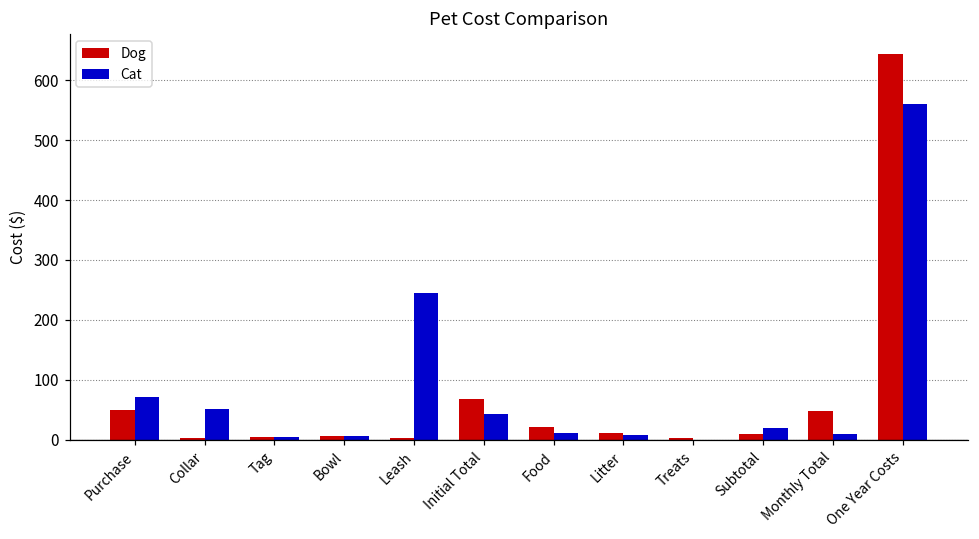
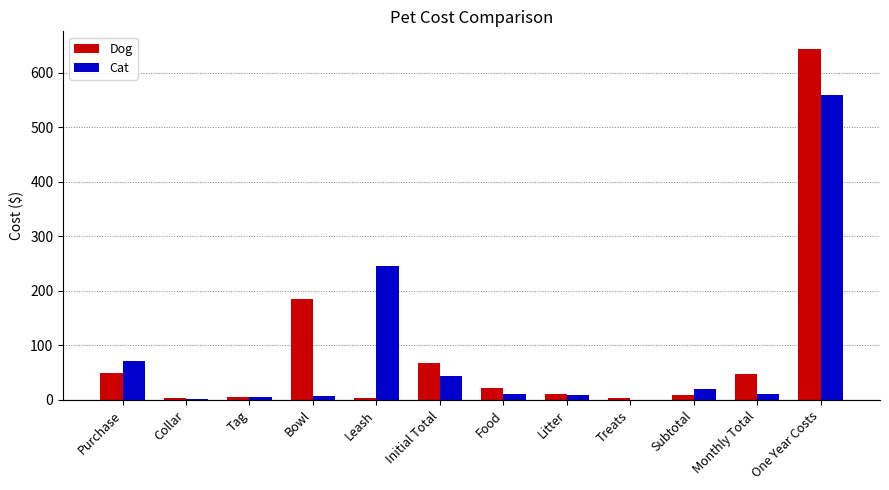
Cat, Collar: 50 -> 0
Dog, Bowl: 10 -> 190
